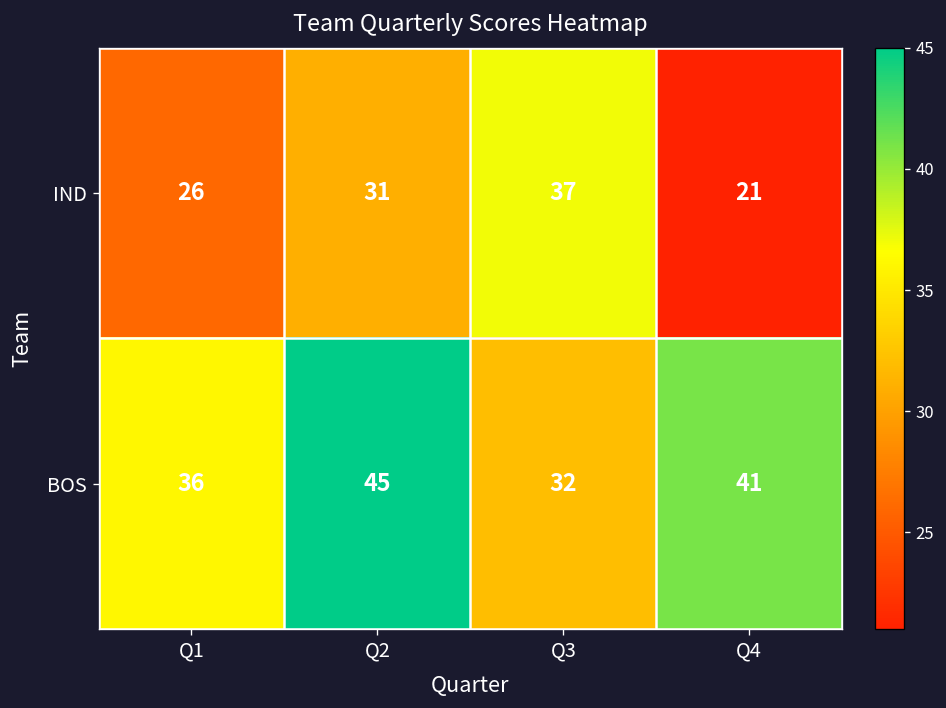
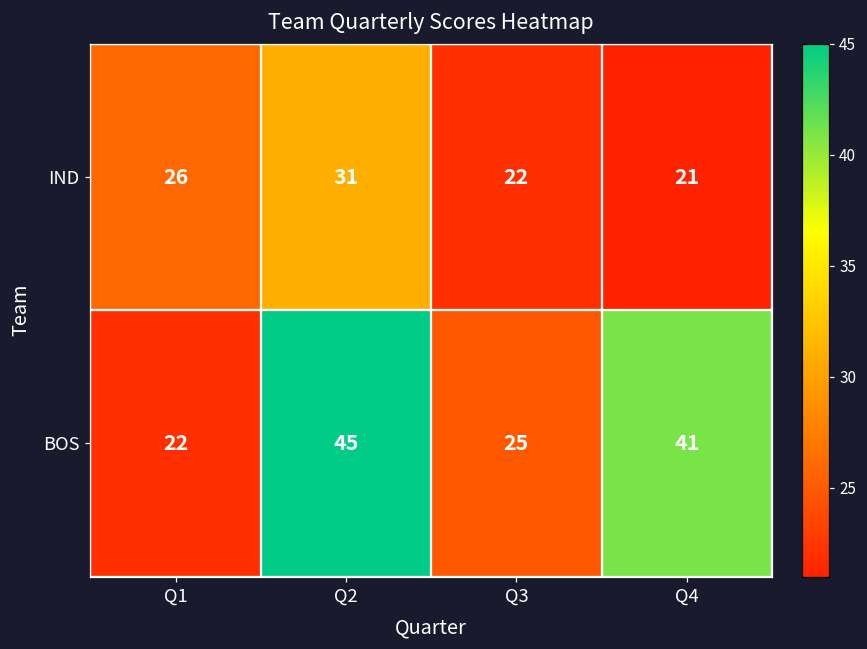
IND, Q3: 37 -> 22
BOS, Q1: 36 -> 22
BOS, Q3: 32 -> 25
